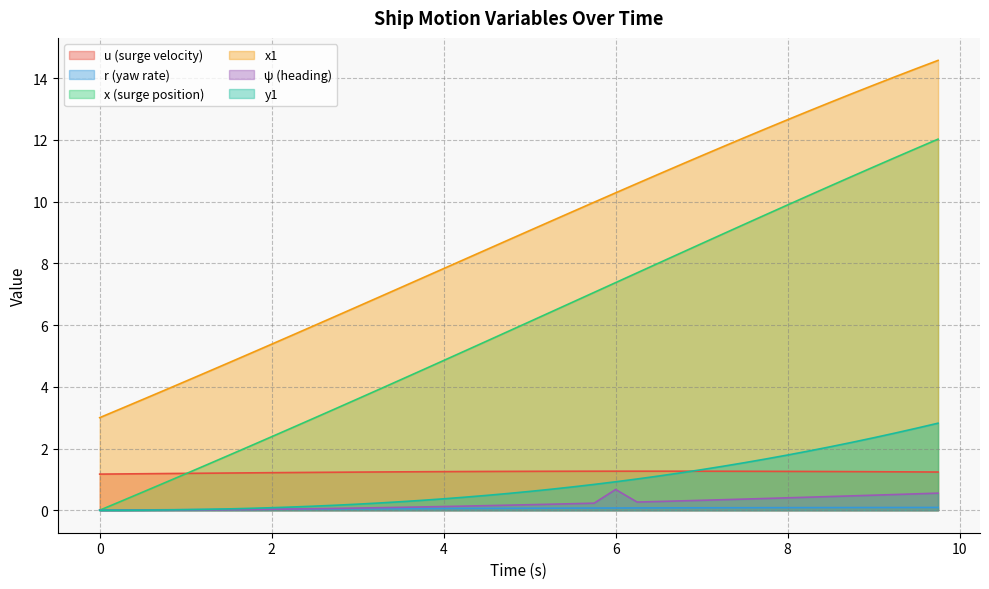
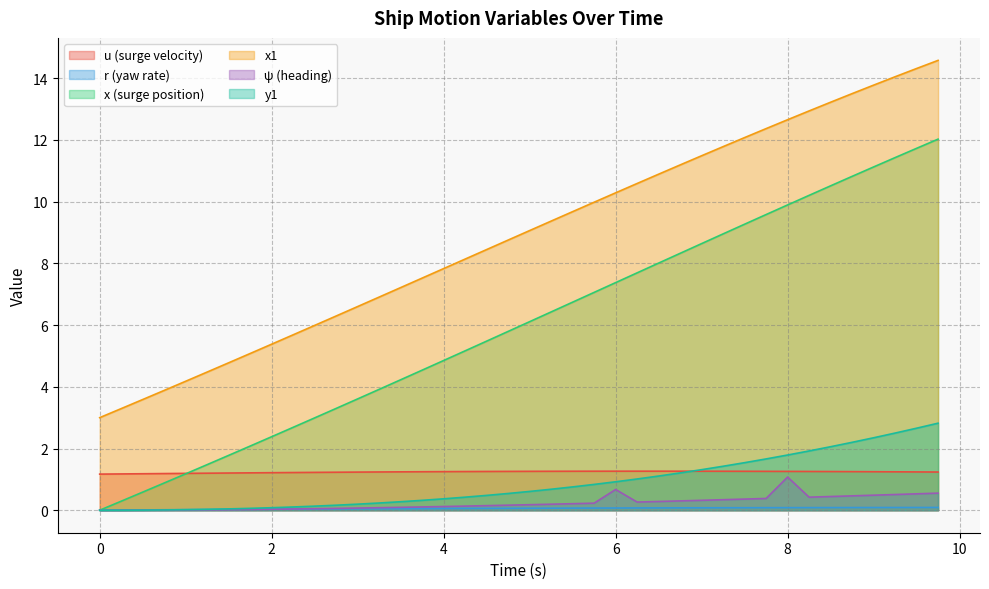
ψ (heading), 8: 0.4 -> 1.1
